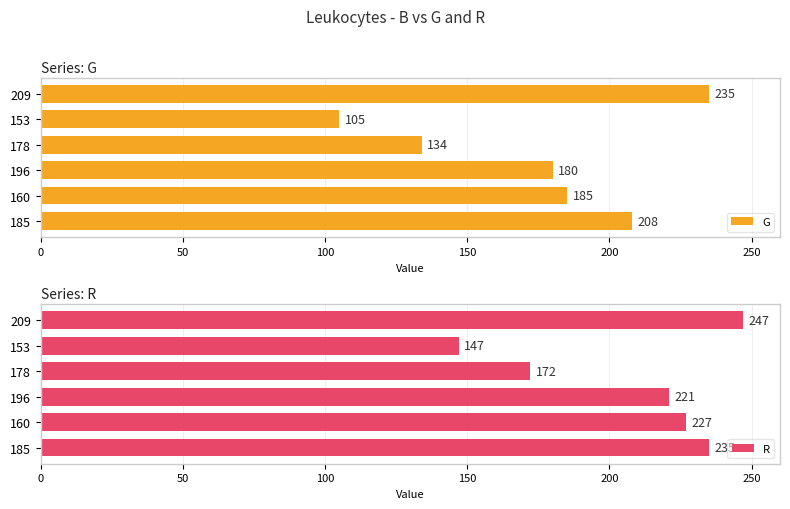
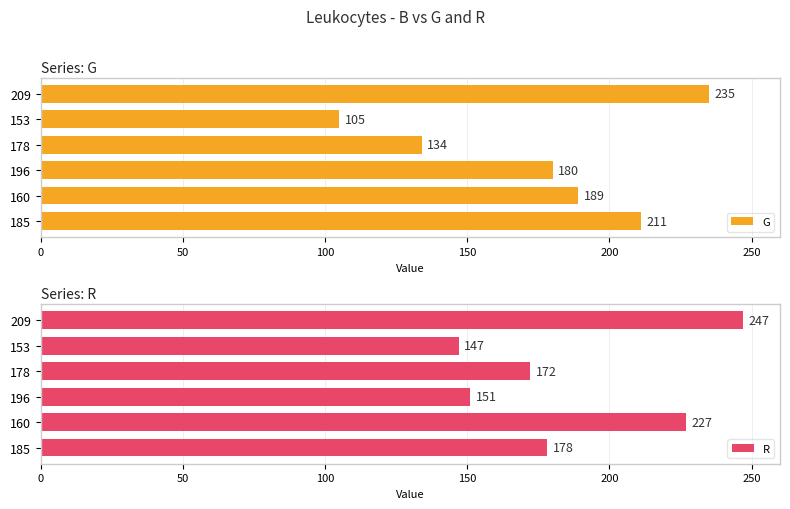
Series: G, 160: 185 -> 189
Series: G, 185: 208 -> 211
Series: R, 196: 221 -> 151
Series: R, 185: 235 -> 178
